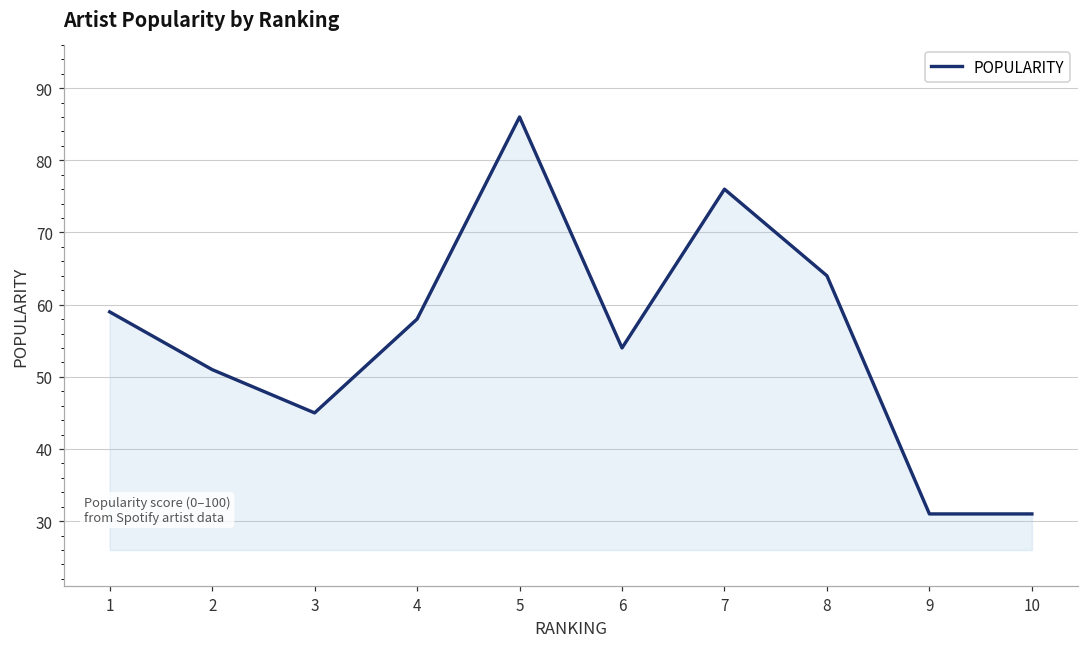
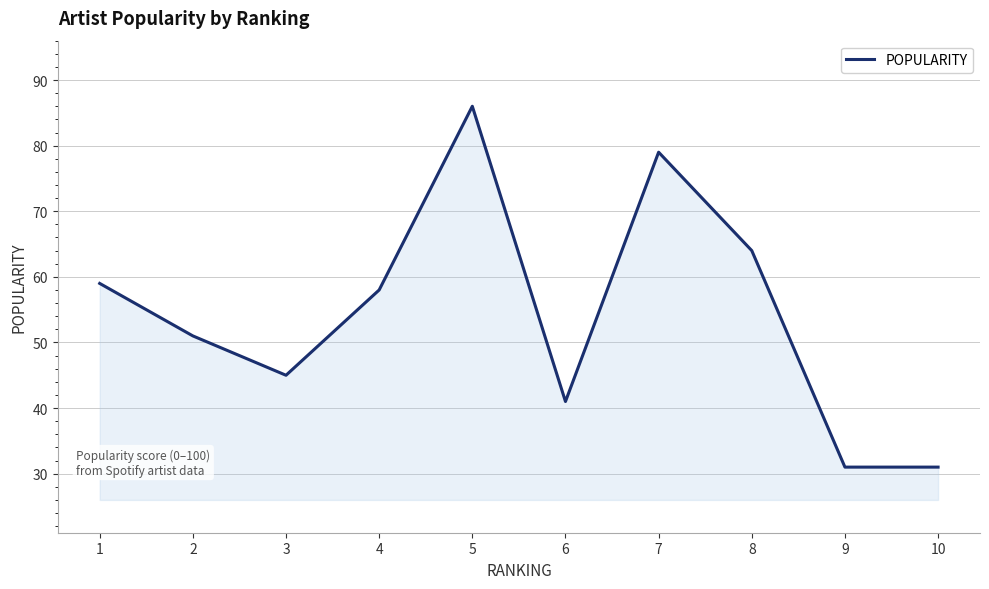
6: 54 -> 41
7: 76 -> 79
